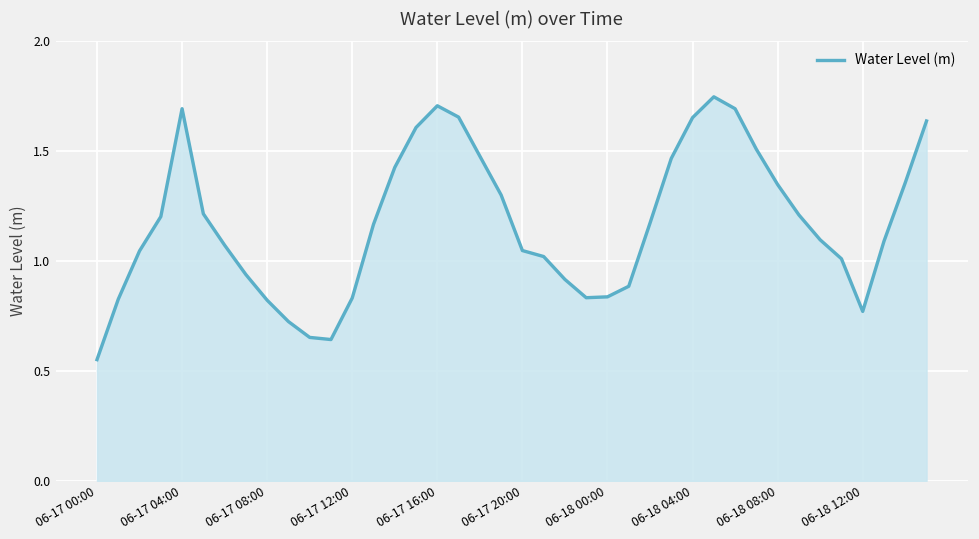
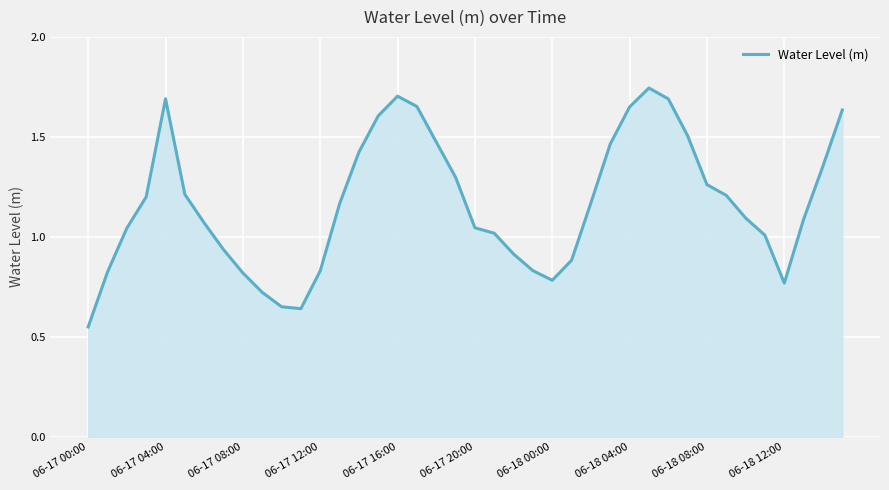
06-18 00:00: 0.84 -> 0.78
06-18 08:00: 1.35 -> 1.26
